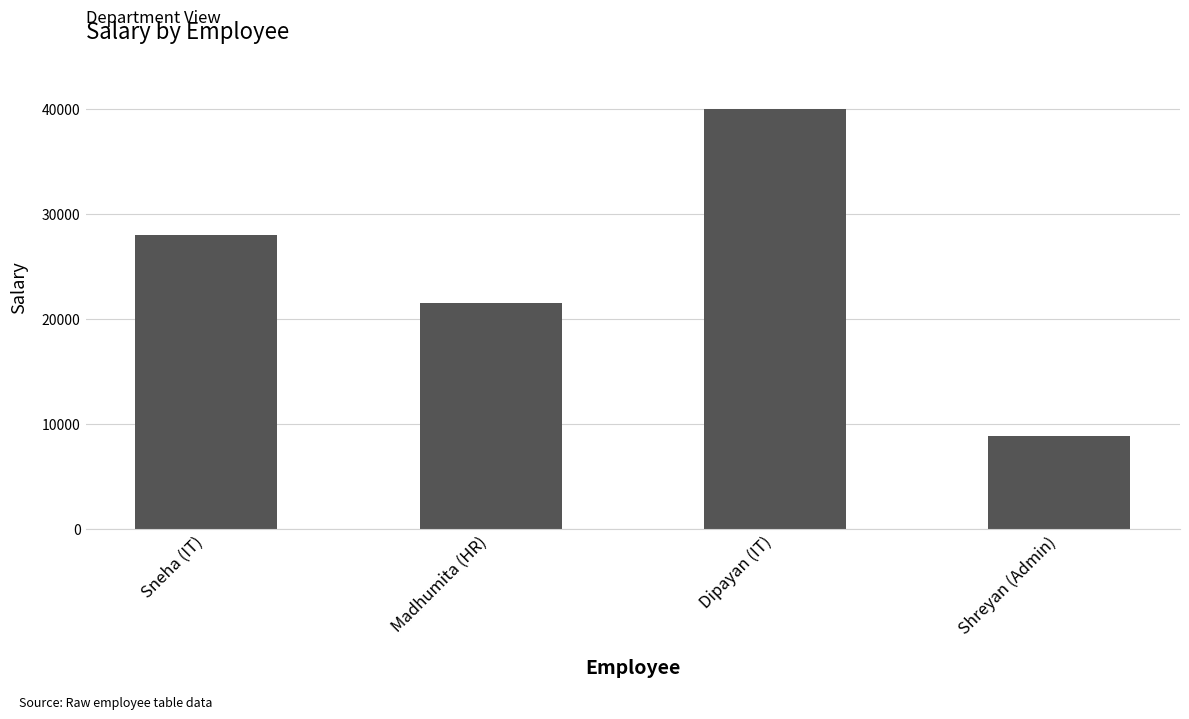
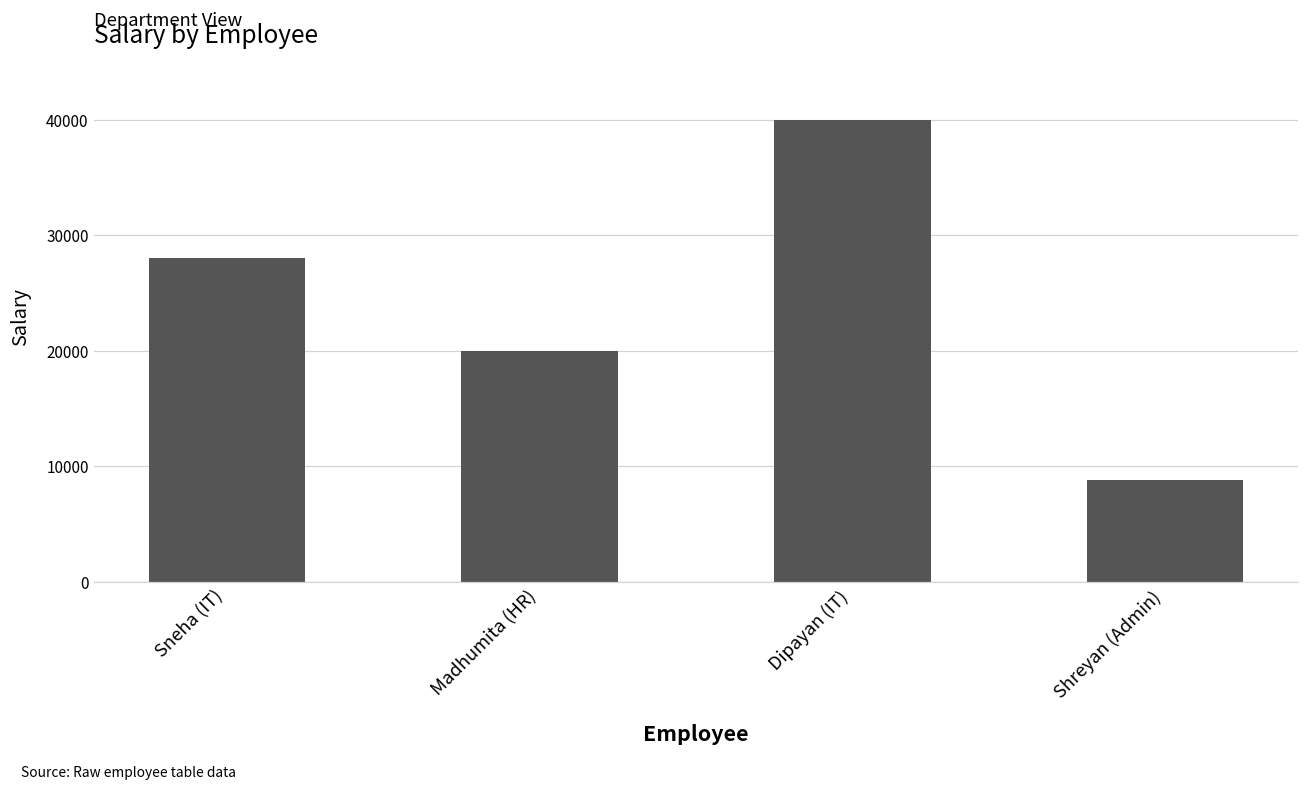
Madhumita (HR): 21400 -> 20000
